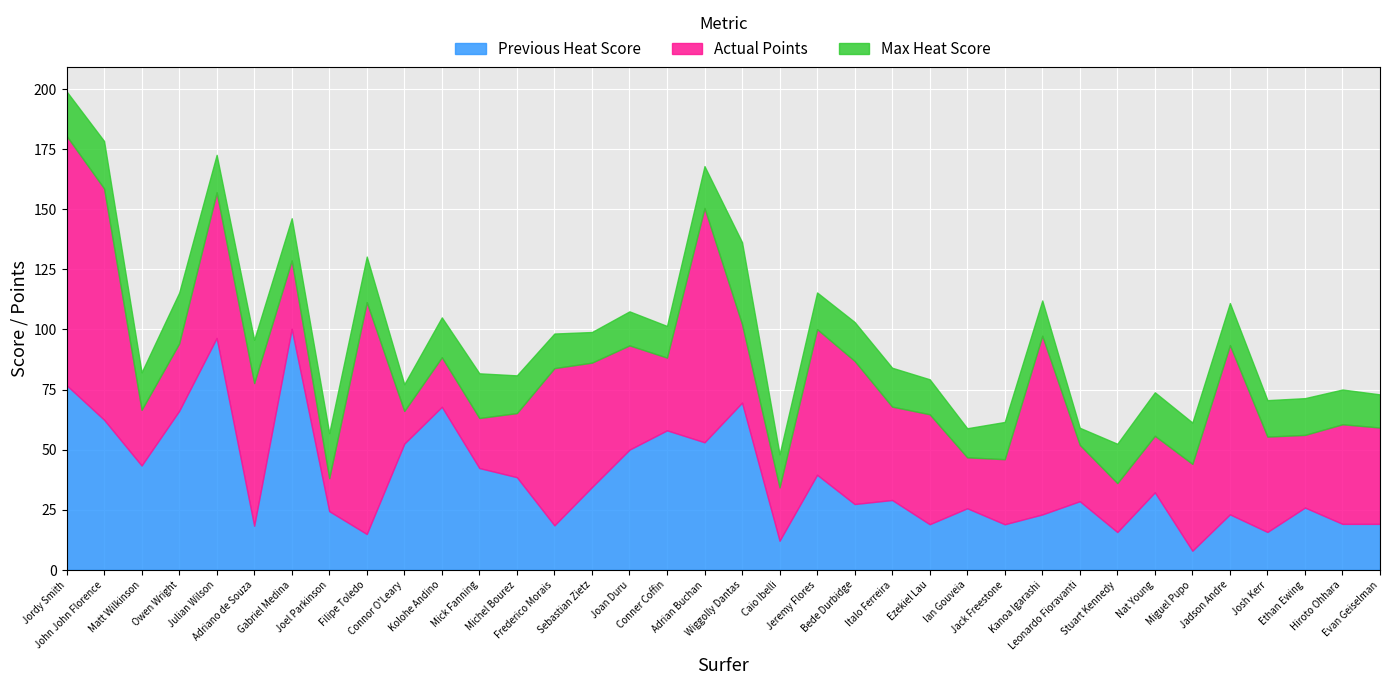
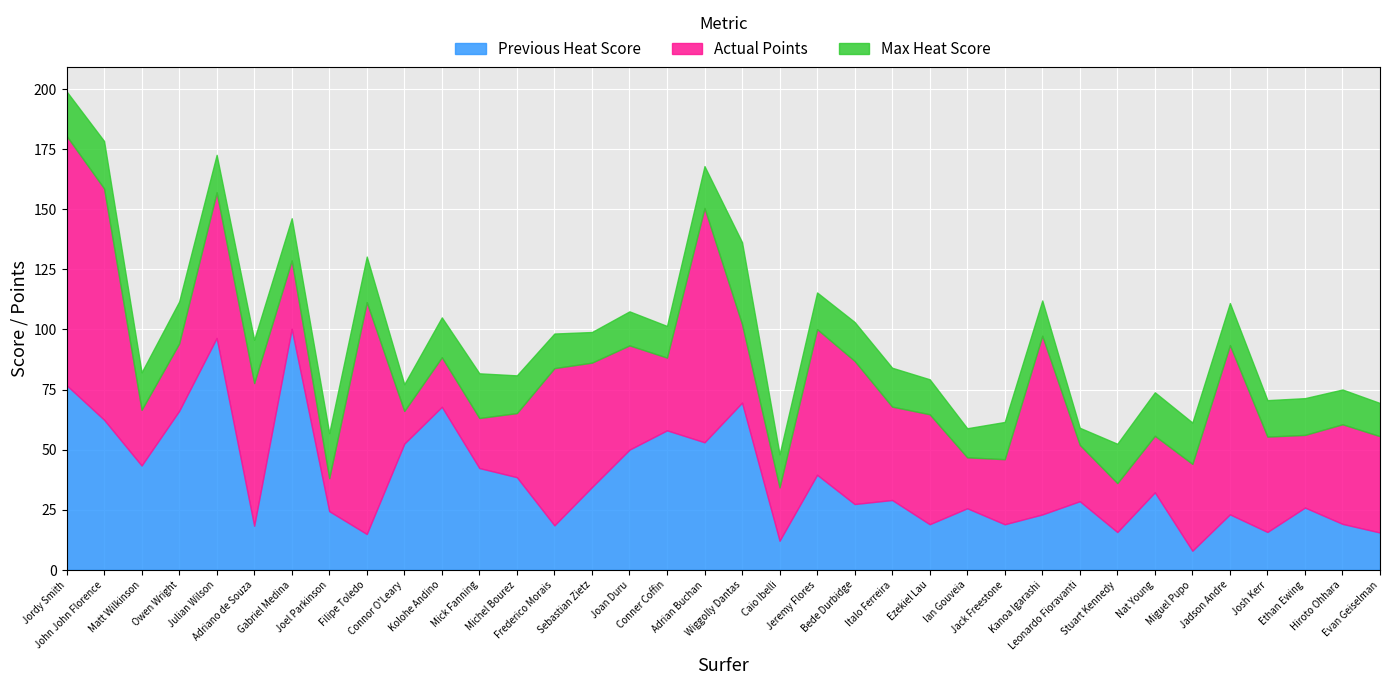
Max Heat Score, Owen Wright: 21 -> 17
Previous Heat Score, Evan Geiselman: 19 -> 16
